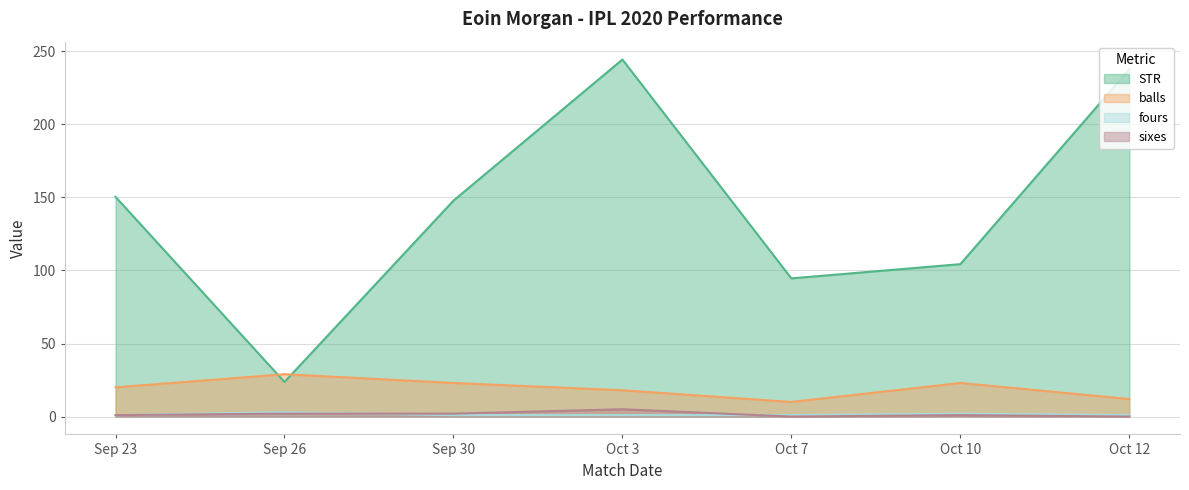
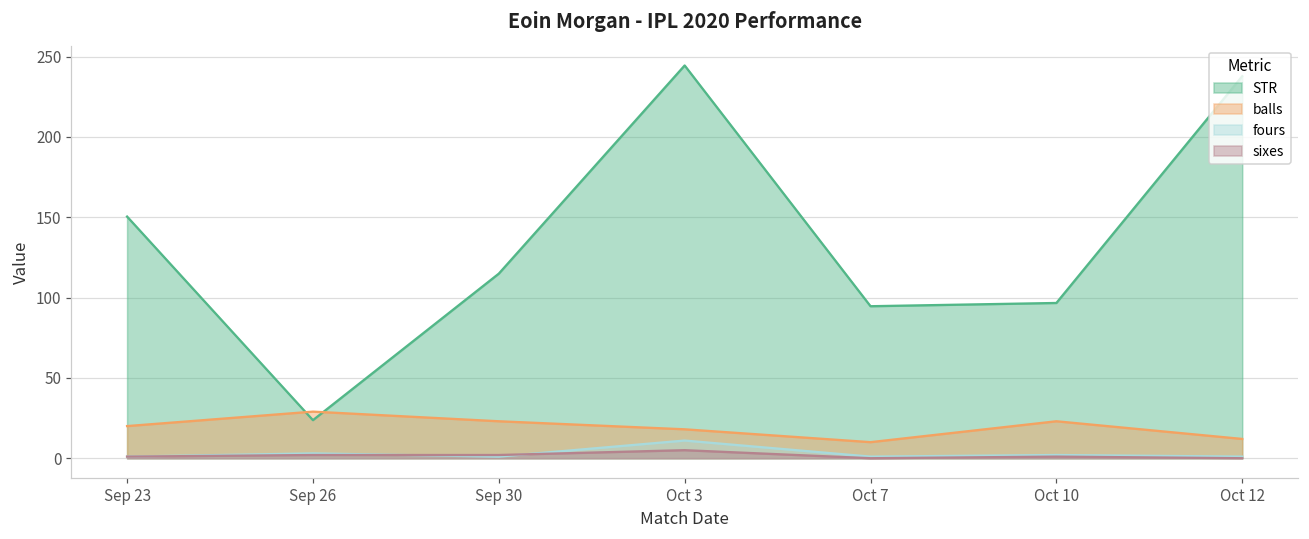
STR, Sep 30: 148 -> 115
fours, Oct 3: 1 -> 11
STR, Oct 10: 104 -> 97
